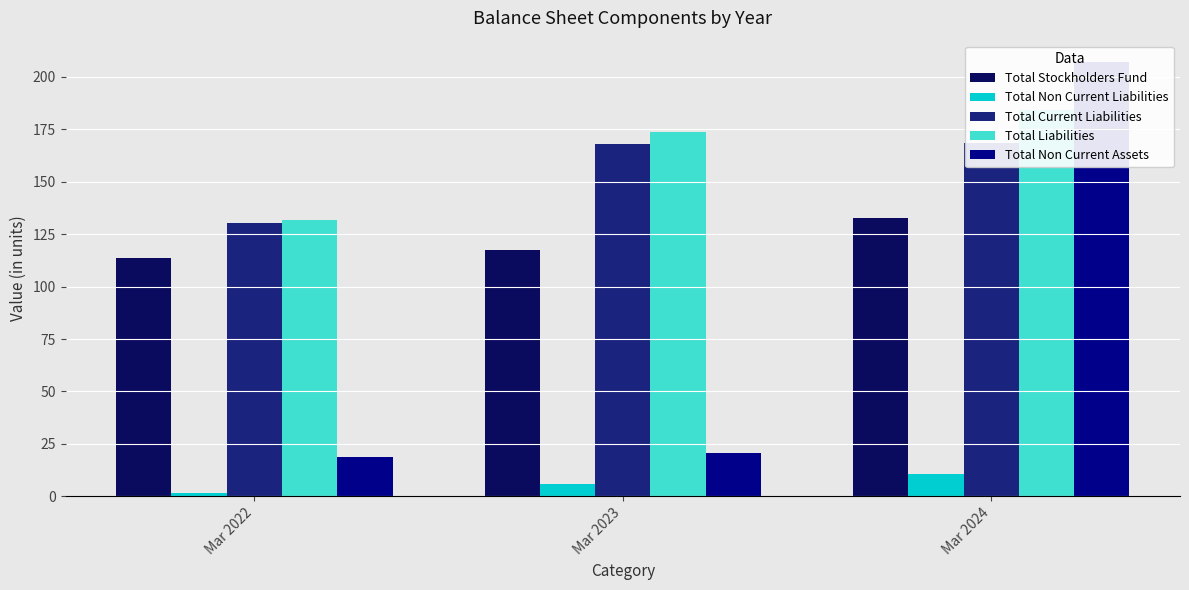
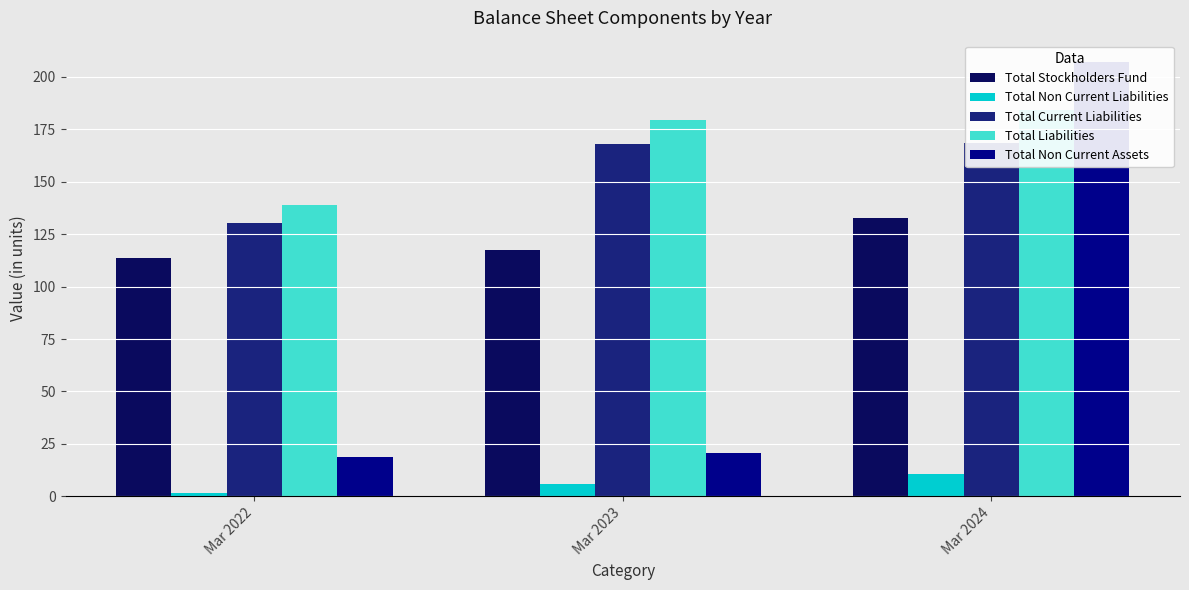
Total Liabilities, Mar 2022: 132 -> 139
Total Liabilities, Mar 2023: 174 -> 180
